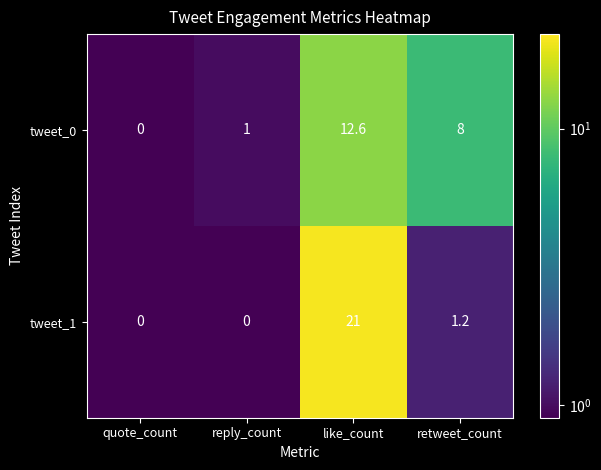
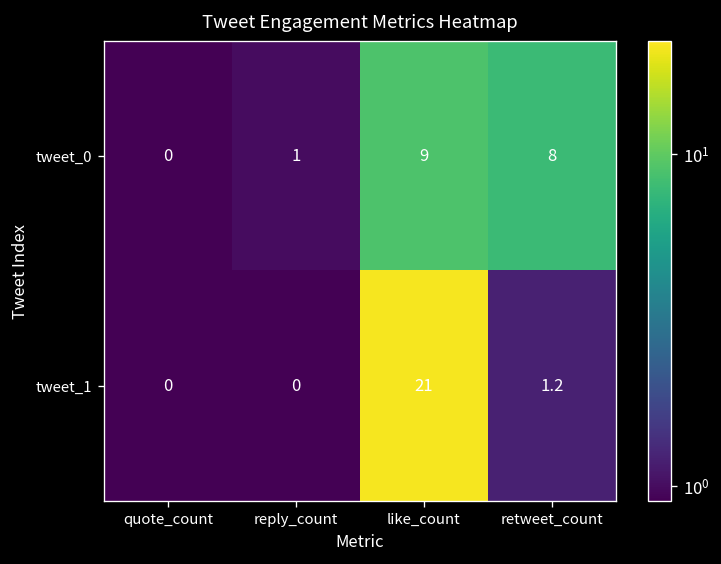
tweet_0, like_count: 12.6 -> 9
